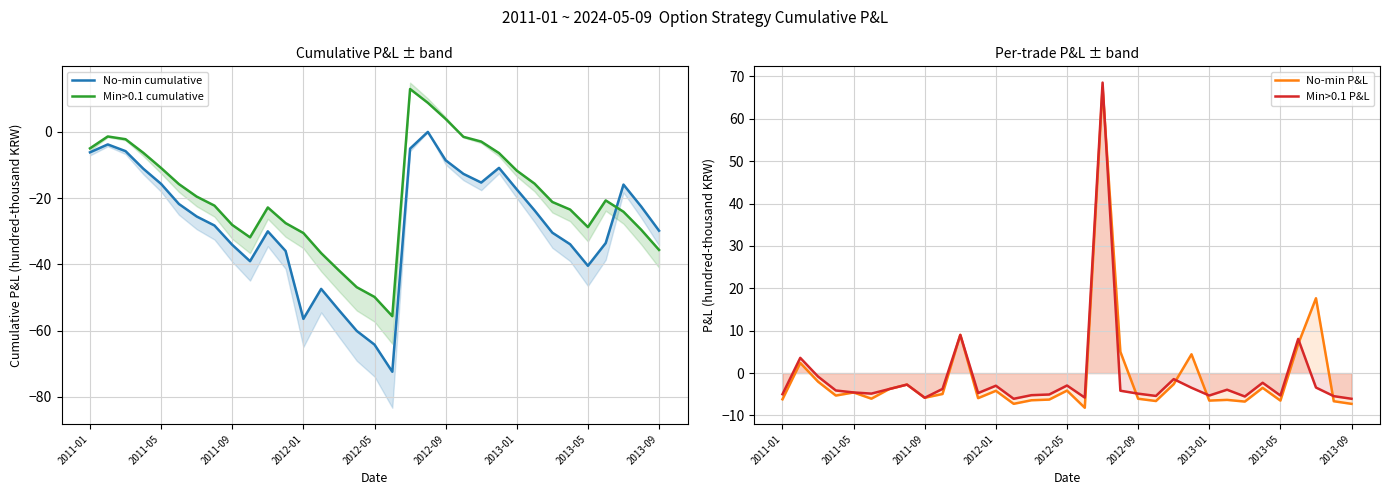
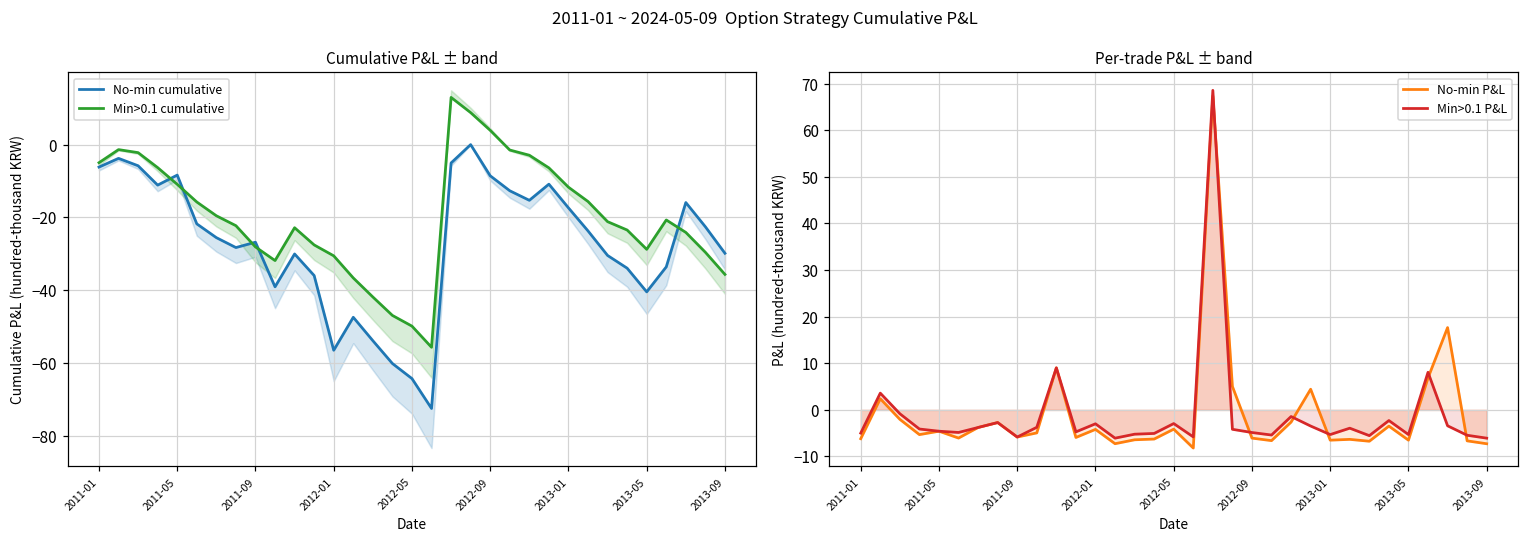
Cumulative P&L ± band, No-min cumulative, 2011-05: -16 -> -8
Cumulative P&L ± band, No-min cumulative, 2011-09: -34 -> -27
